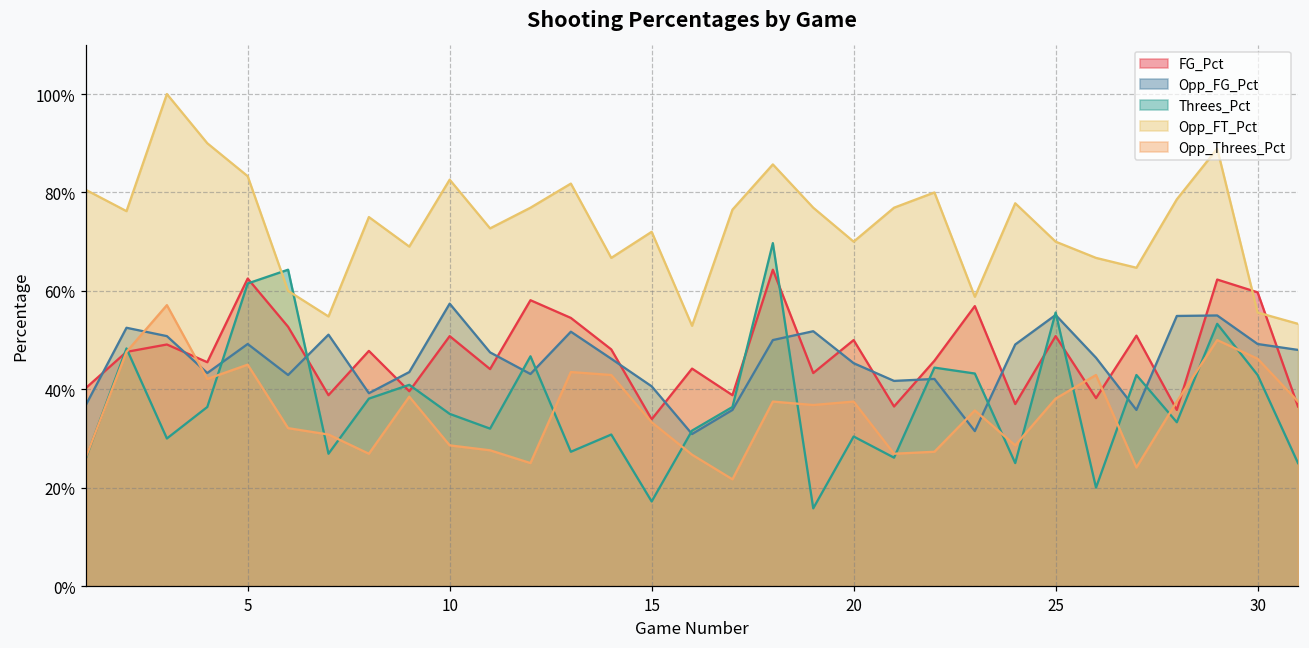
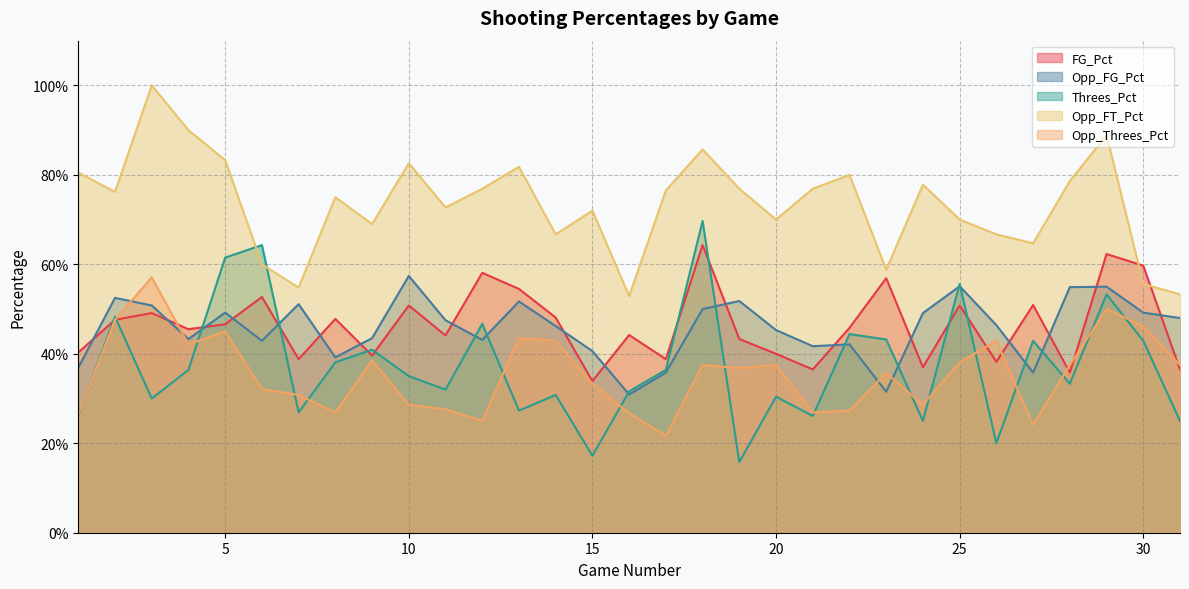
FG_Pct, 5: 63% -> 47%
FG_Pct, 20: 50% -> 40%
